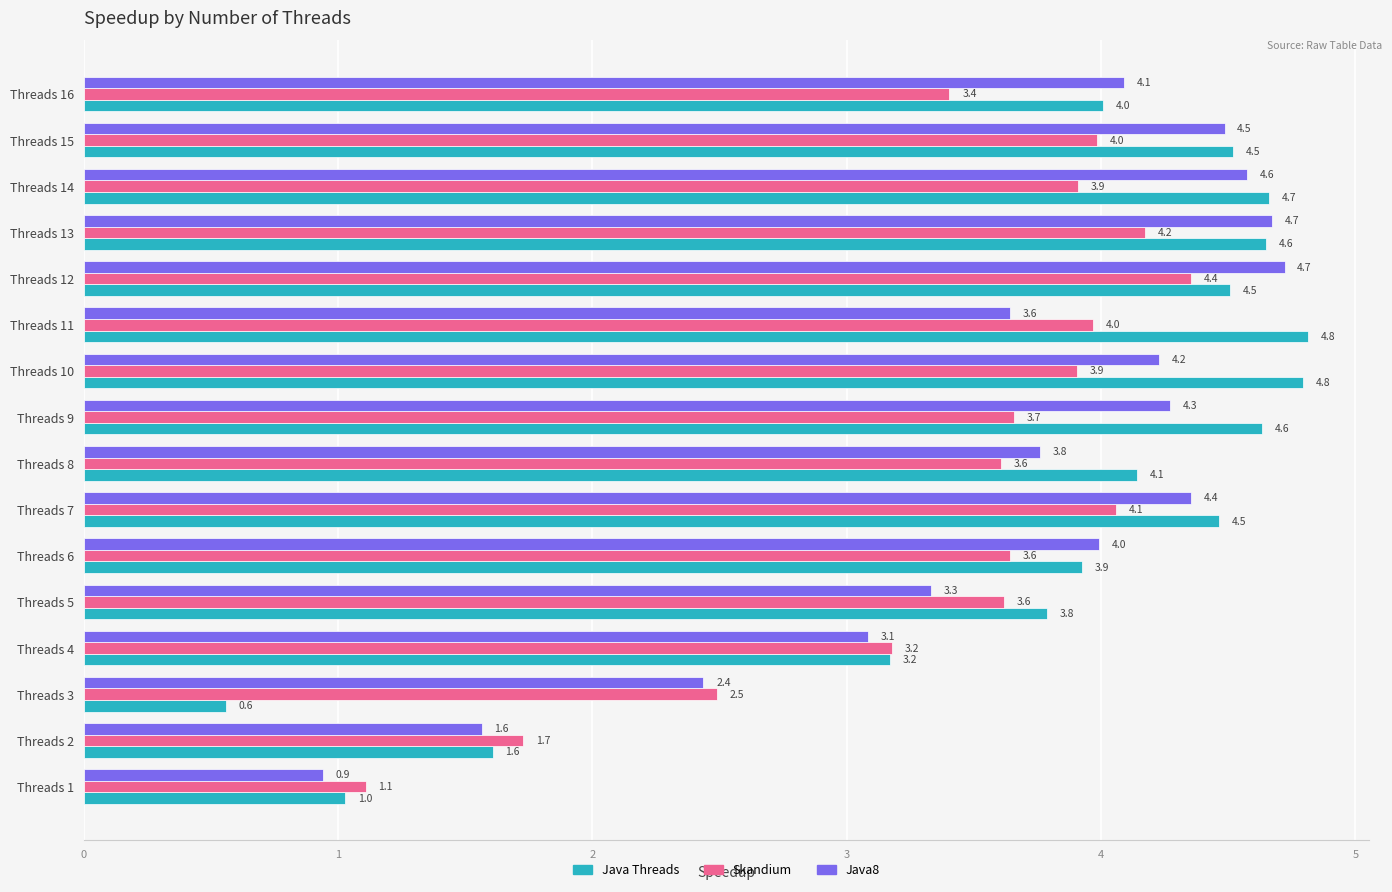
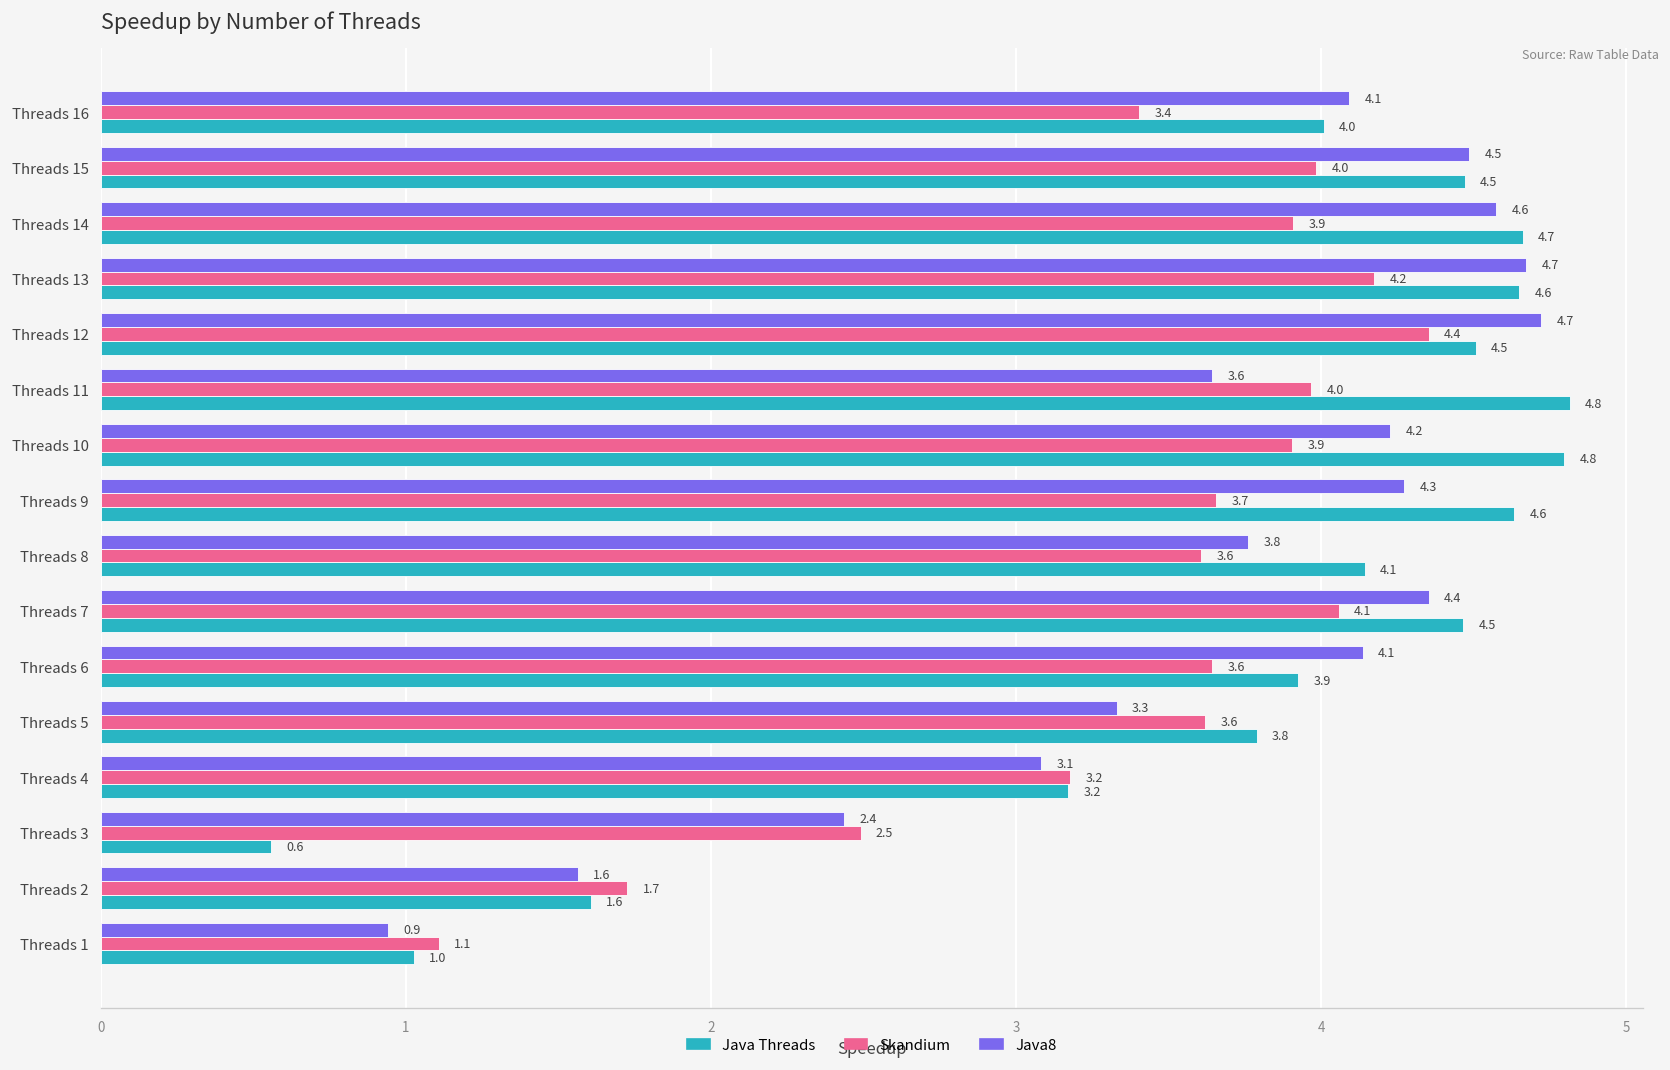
Java Threads, Threads 15: 4.52 -> 4.47
Java8, Threads 6: 4.0 -> 4.1
